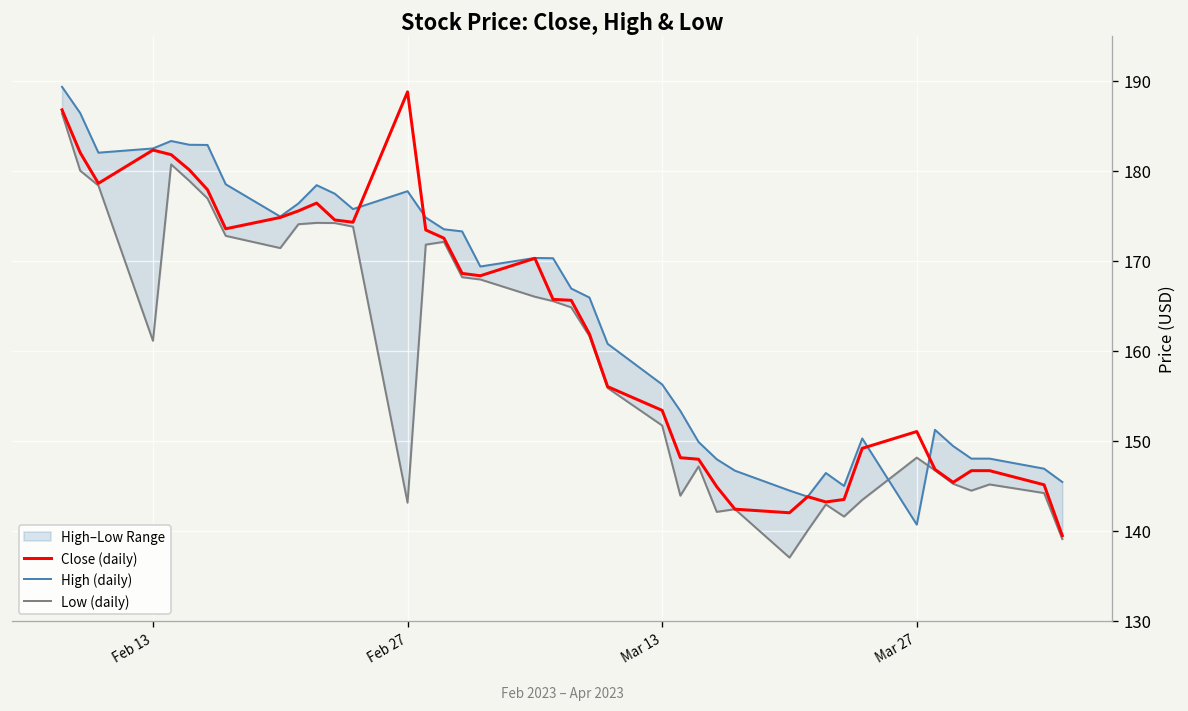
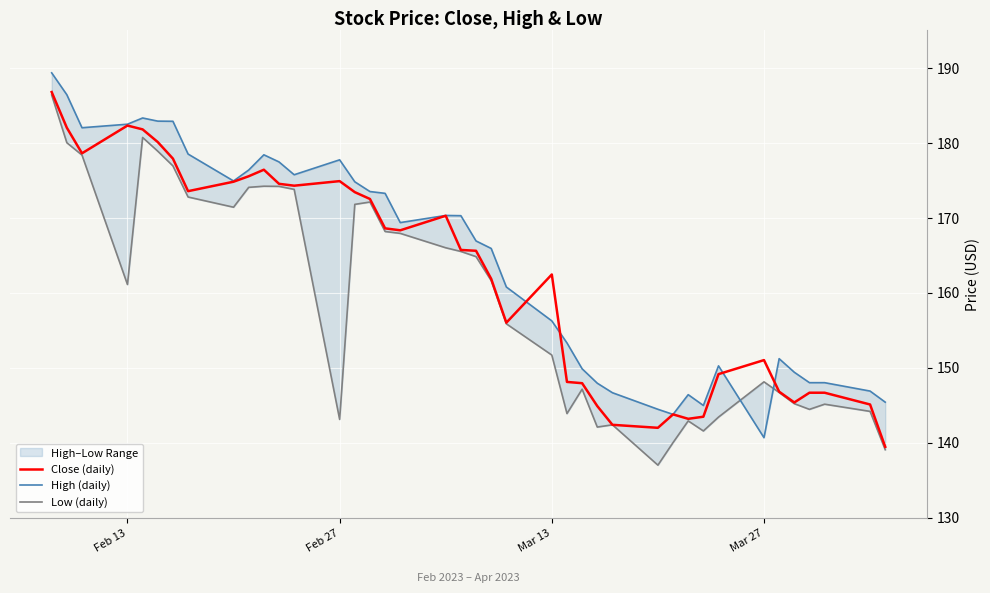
Close (daily), Feb 27: 189 -> 175
Close (daily), Mar 13: 153 -> 162
